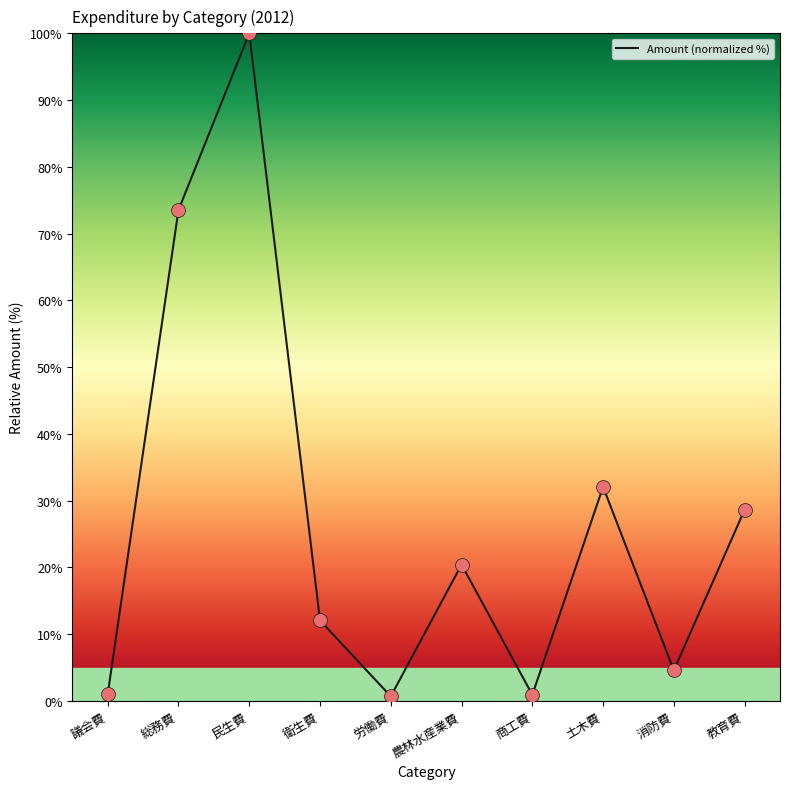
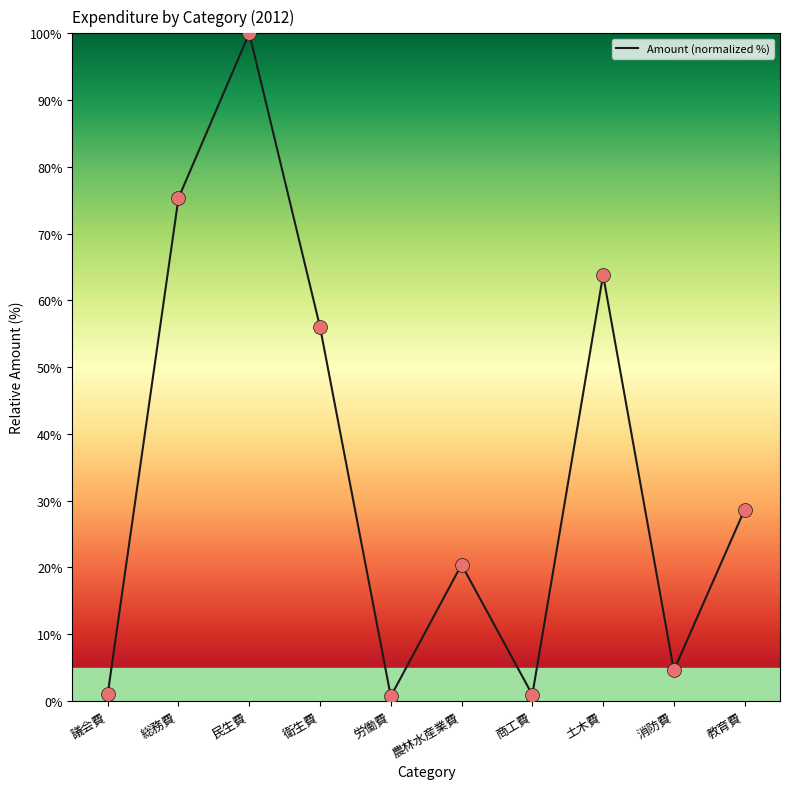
総務費: 74% -> 75%
衛生費: 12% -> 56%
土木費: 32% -> 64%
